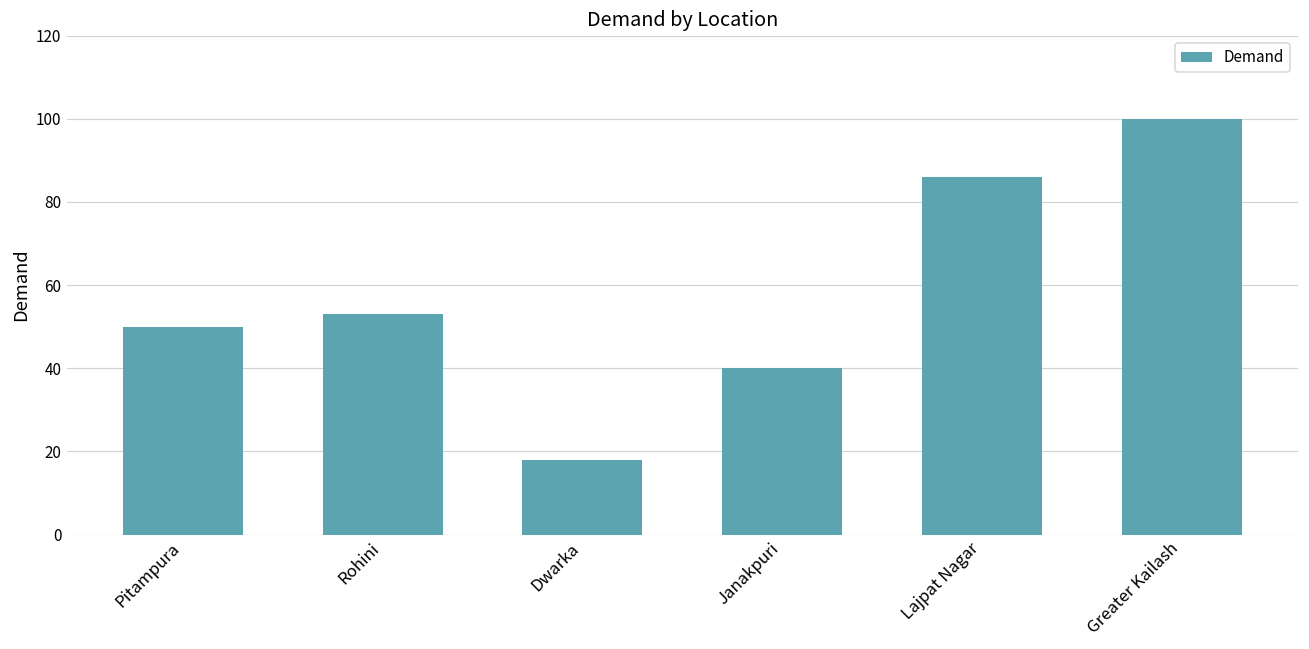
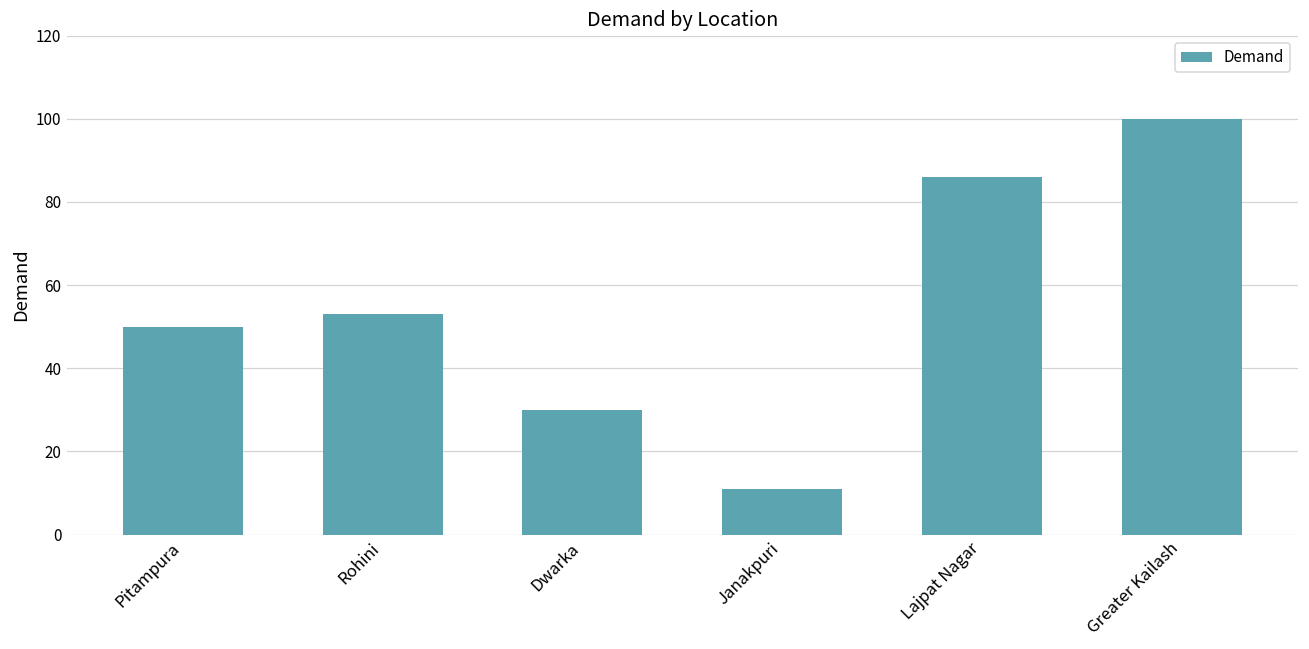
Dwarka: 18 -> 30
Janakpuri: 40 -> 11
